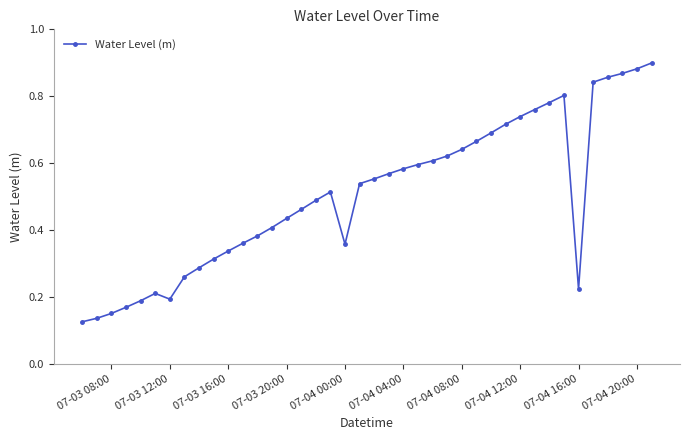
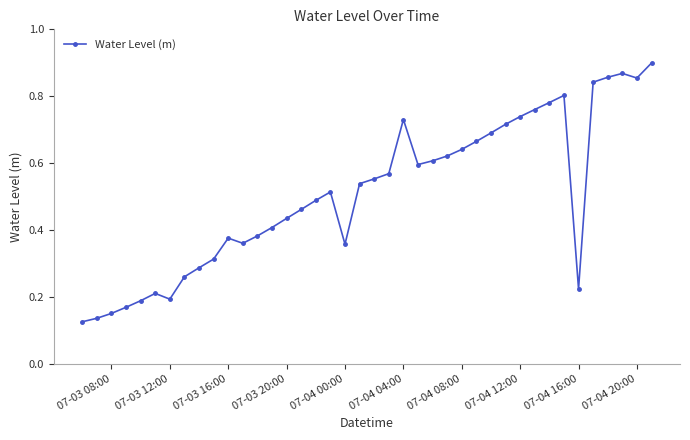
07-03 16:00: 0.34 -> 0.38
07-04 04:00: 0.58 -> 0.73
07-04 20:00: 0.88 -> 0.85
